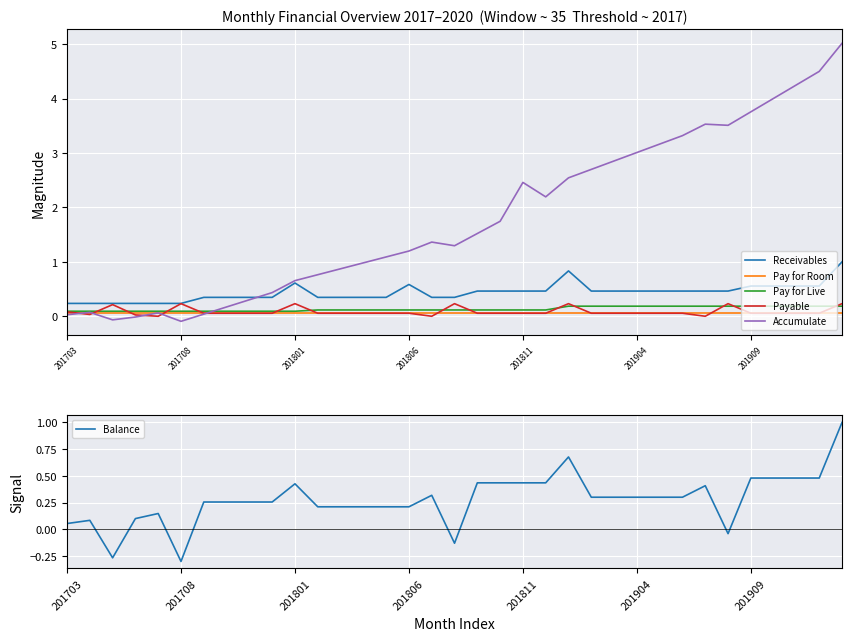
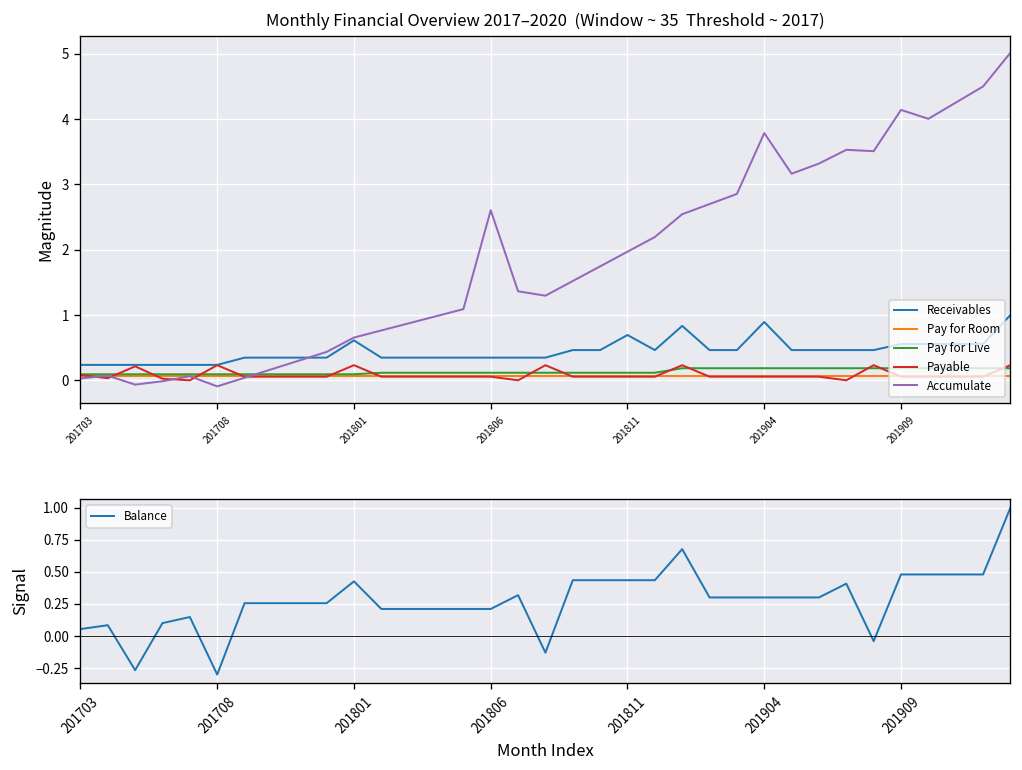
Monthly Financial Overview 2017–2020 (Window ~ 35 Threshold ~ 2017), Receivables, 201806: 0.6 -> 0.3
Monthly Financial Overview 2017–2020 (Window ~ 35 Threshold ~ 2017), Accumulate, 201806: 1.2 -> 2.6
Monthly Financial Overview 2017–2020 (Window ~ 35 Threshold ~ 2017), Receivables, 201811: 0.5 -> 0.7
Monthly Financial Overview 2017–2020 (Window ~ 35 Threshold ~ 2017), Accumulate, 201811: 2.5 -> 2.0
Monthly Financial Overview 2017–2020 (Window ~ 35 Threshold ~ 2017), Receivables, 201904: 0.5 -> 0.9
Monthly Financial Overview 2017–2020 (Window ~ 35 Threshold ~ 2017), Accumulate, 201904: 3.0 -> 3.8
Monthly Financial Overview 2017–2020 (Window ~ 35 Threshold ~ 2017), Accumulate, 201909: 3.8 -> 4.1
